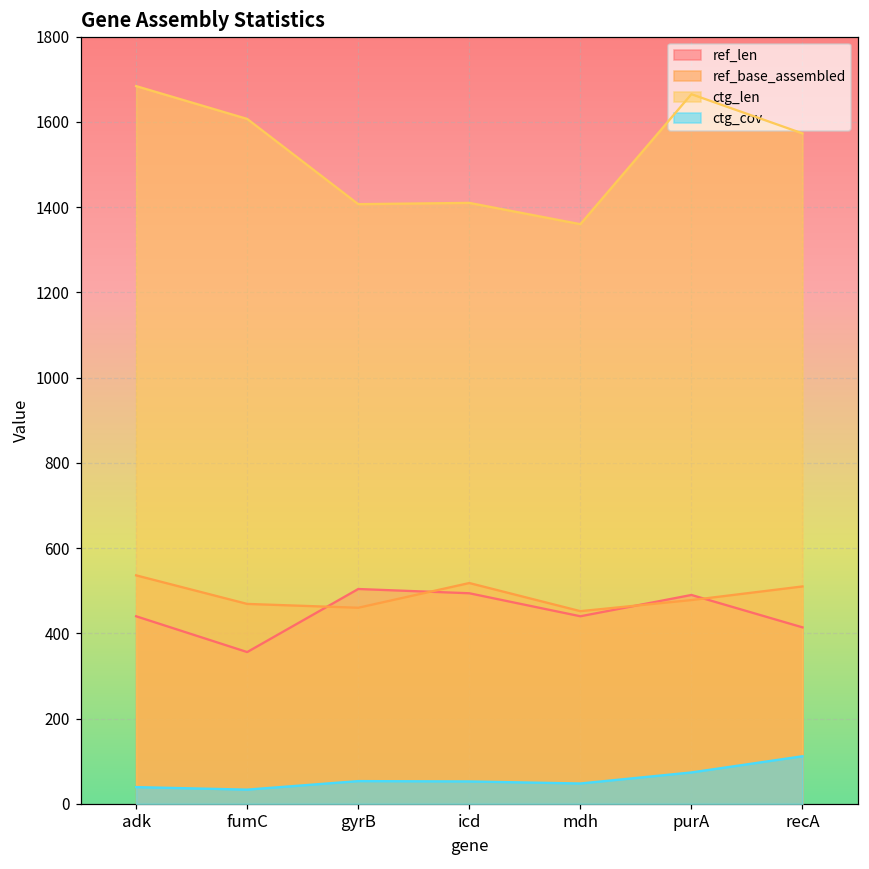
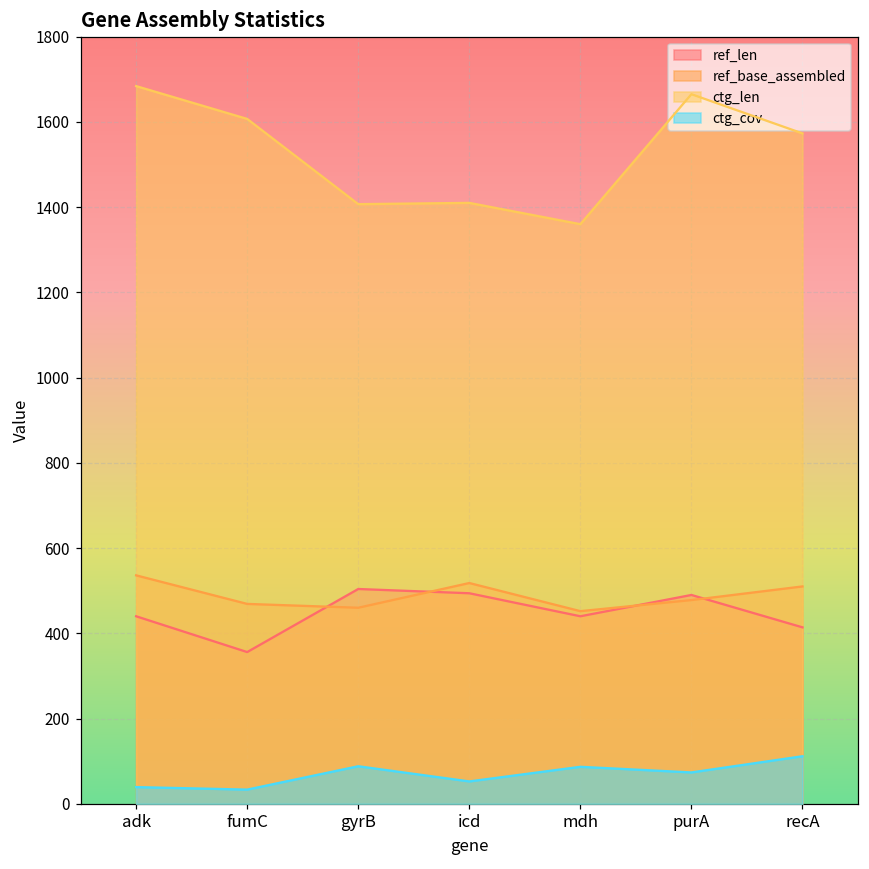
ctg_cov, gyrB: 50 -> 90
ctg_cov, mdh: 50 -> 90
